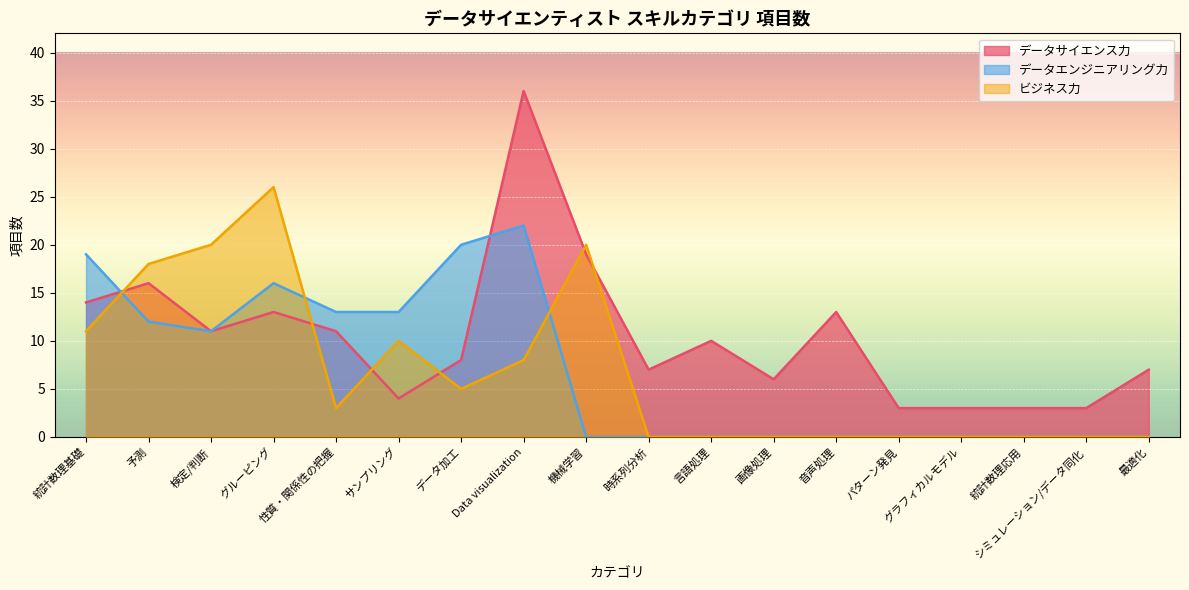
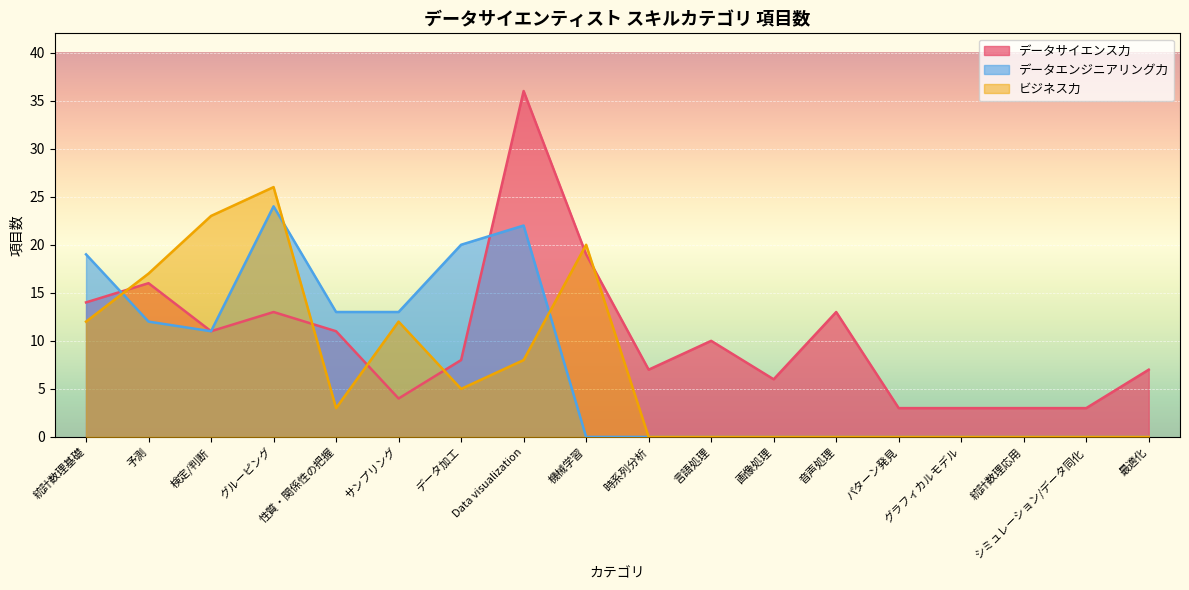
ビジネス力, 統計数理基礎: 11 -> 12
ビジネス力, 予測: 18 -> 17
ビジネス力, 検定/判断: 20 -> 23
データエンジニアリング力, グルーピング: 16 -> 24
ビジネス力, サンプリング: 10 -> 12
